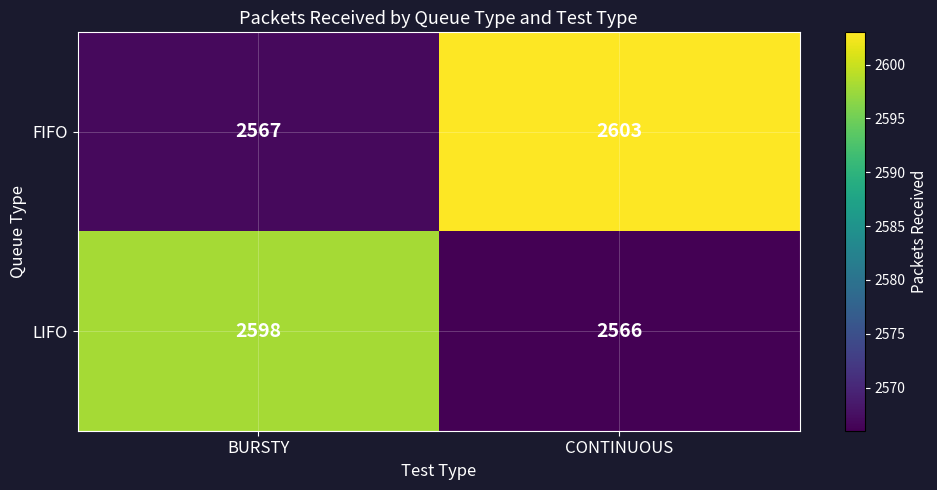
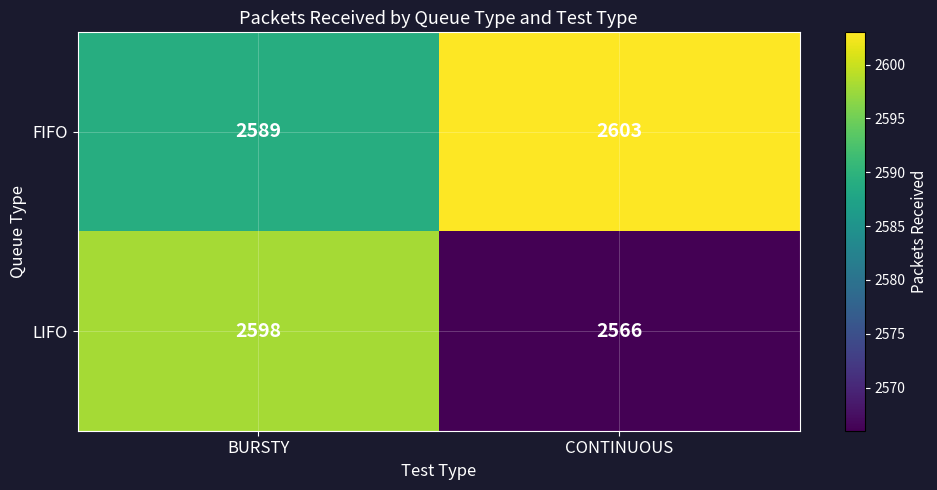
FIFO, BURSTY: 2567 -> 2589
